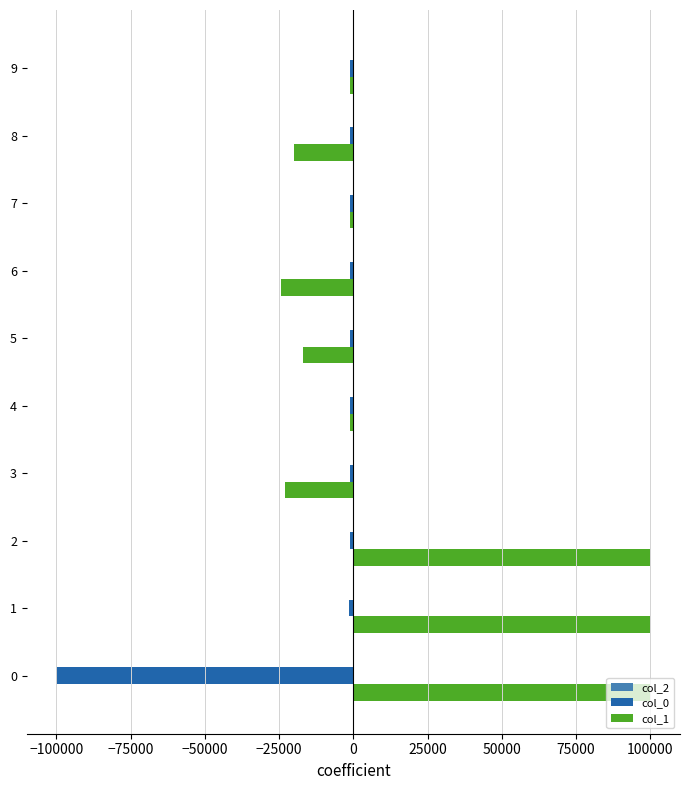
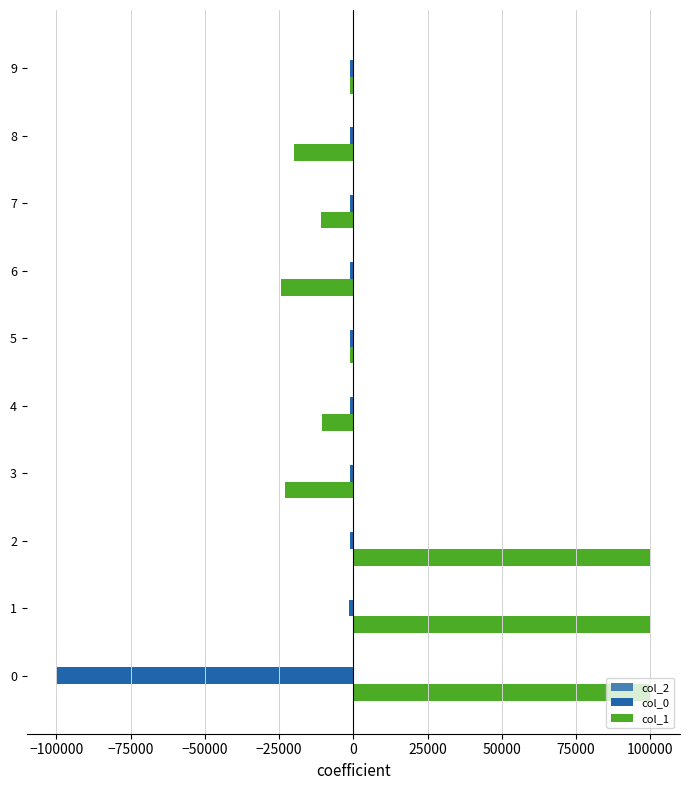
col_1, 7: -1000 -> -11000
col_1, 5: -17000 -> -1000
col_1, 4: -1000 -> -11000
